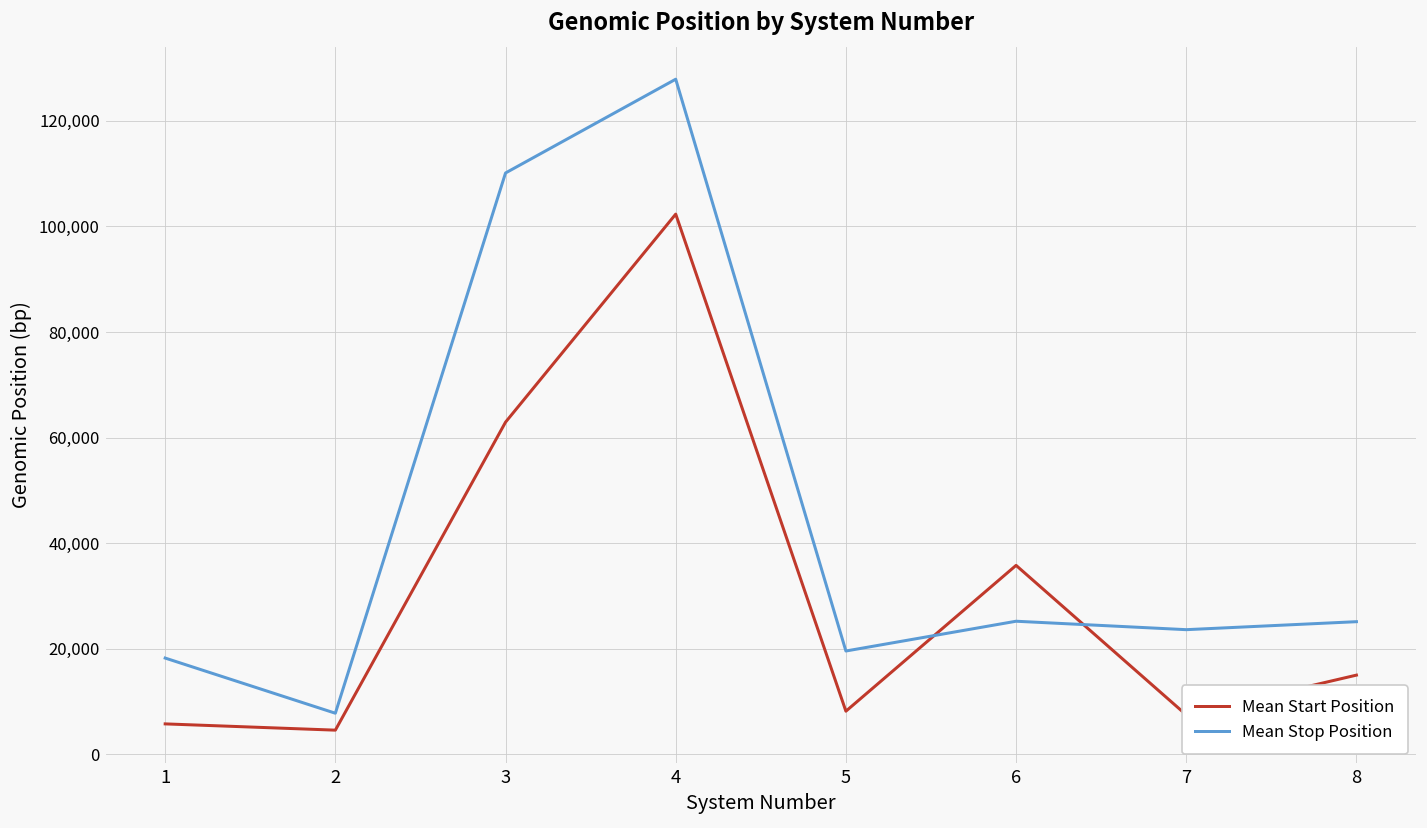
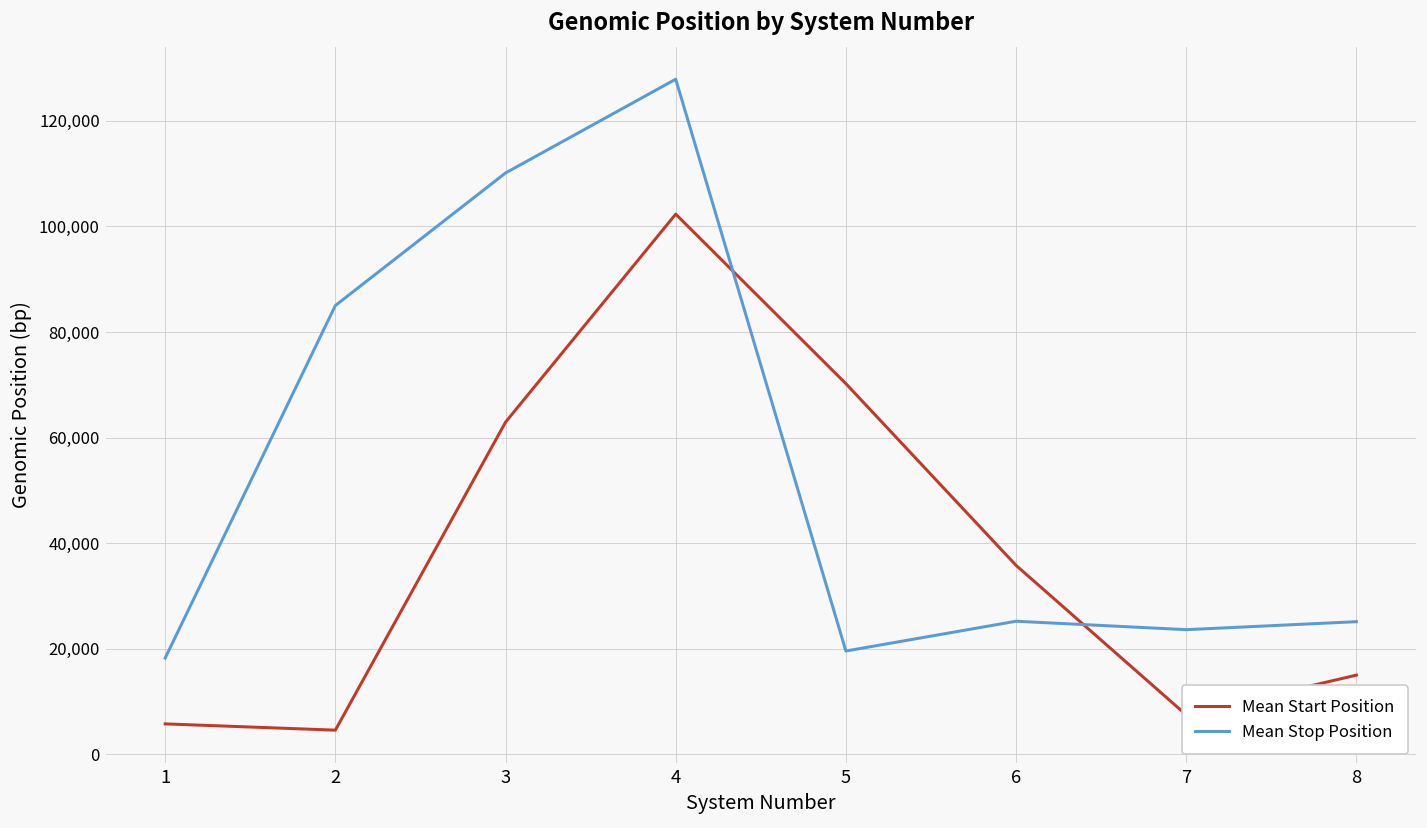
Mean Stop Position, 2: 8,000 -> 85,000
Mean Start Position, 5: 8,000 -> 70,000
